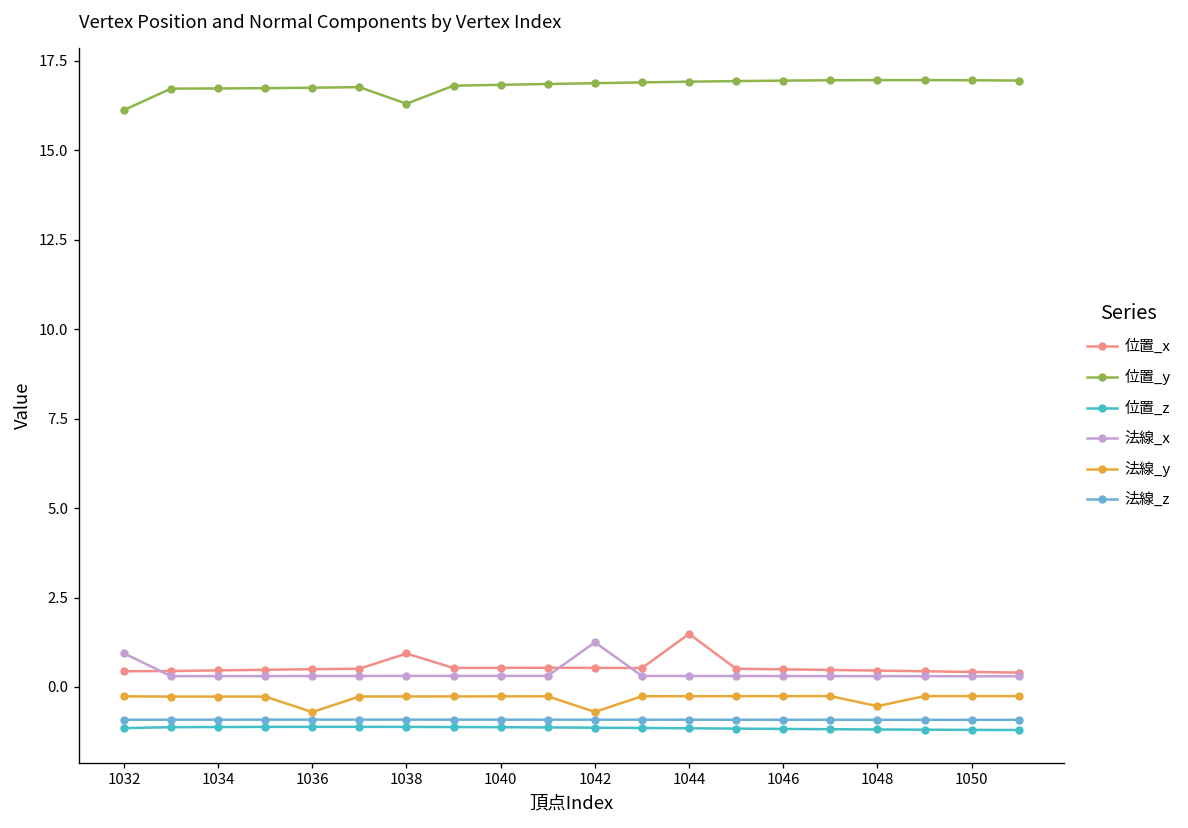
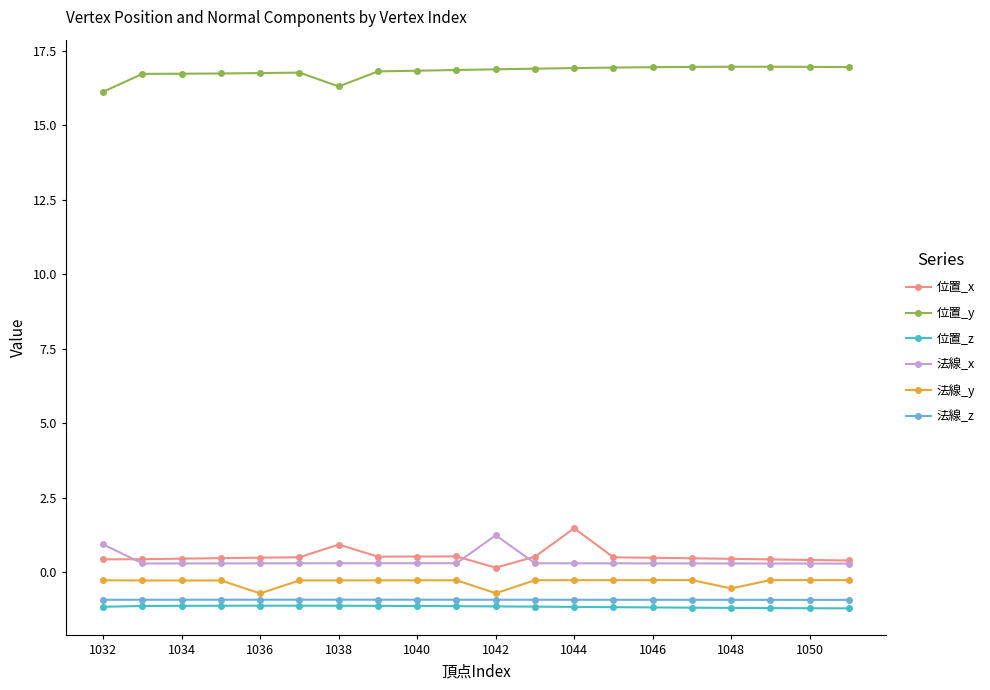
位置_x, 1042: 0.5 -> 0.2
